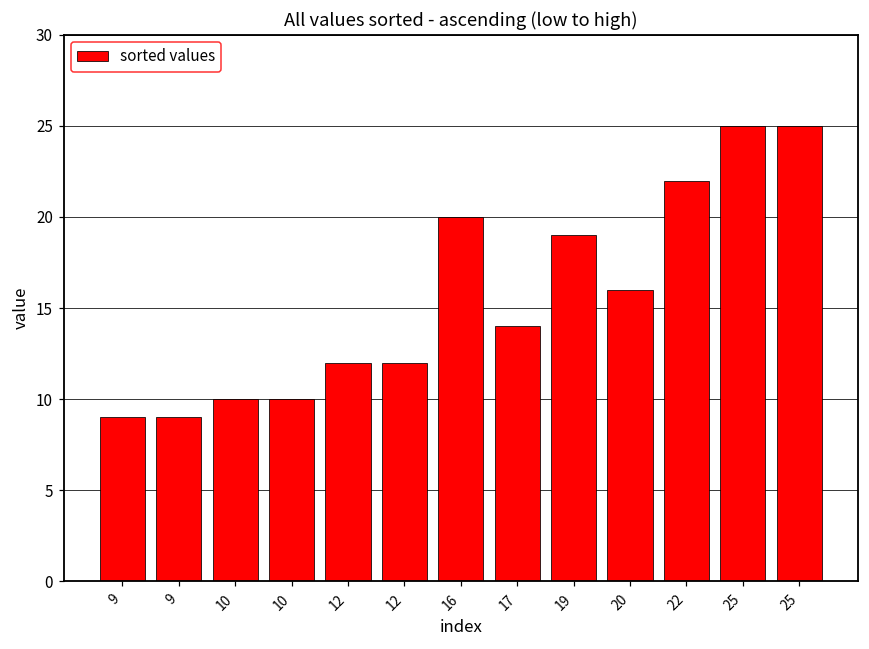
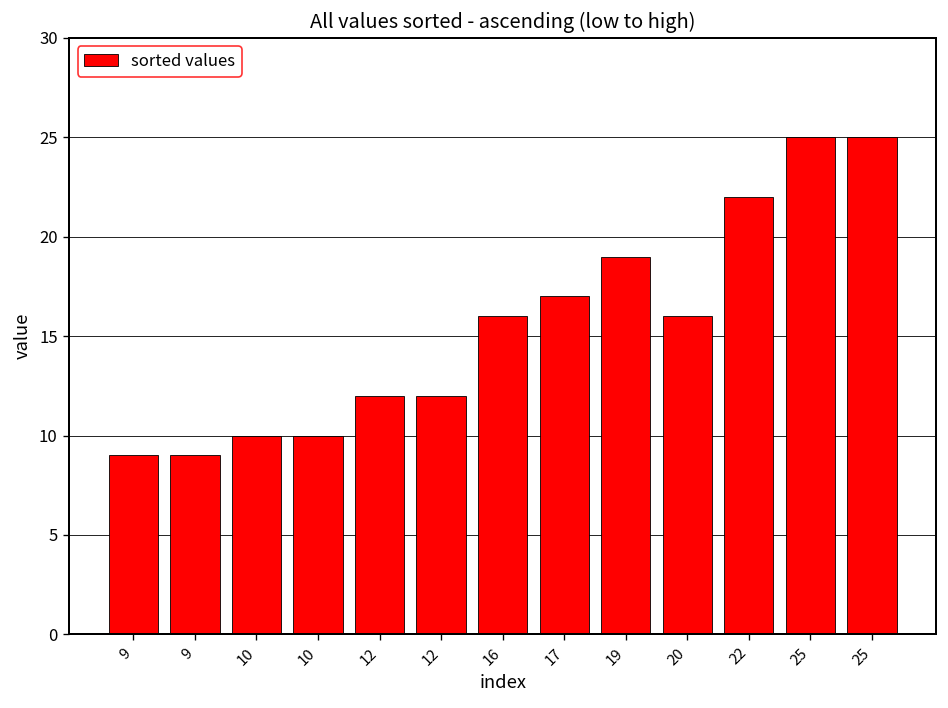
16: 20 -> 16
17: 14 -> 17
